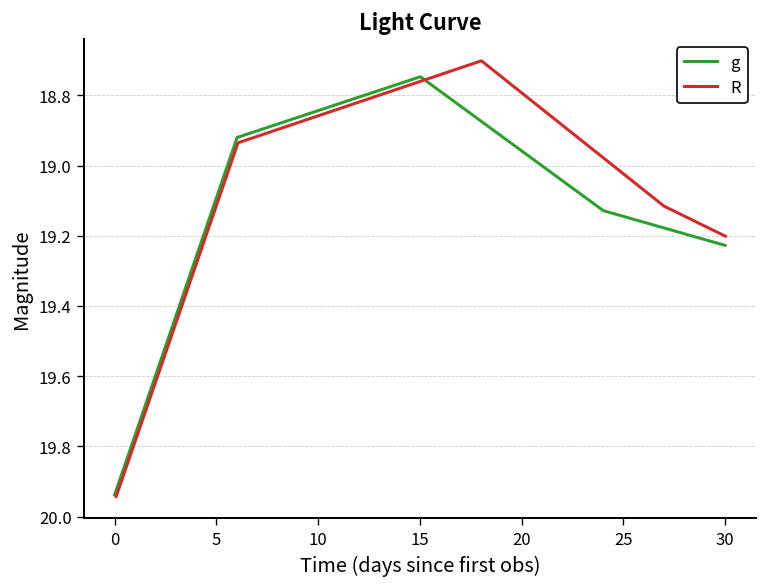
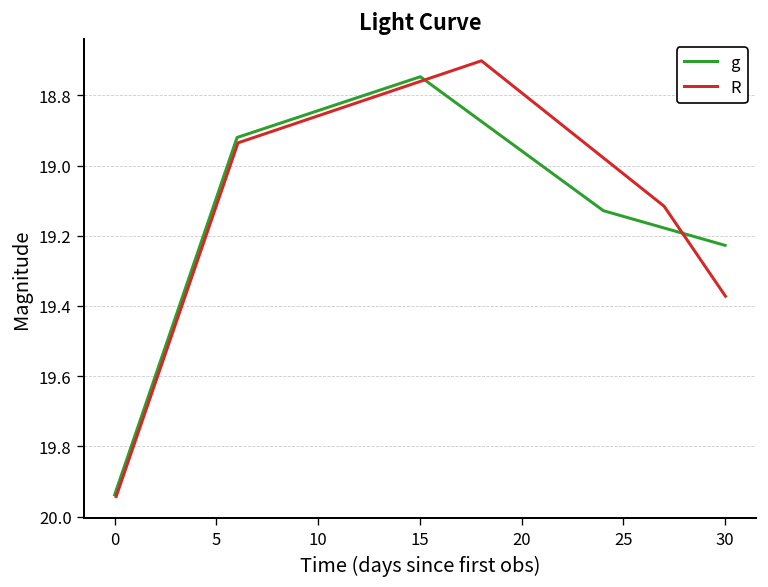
R, 30: 19.20 -> 19.37
